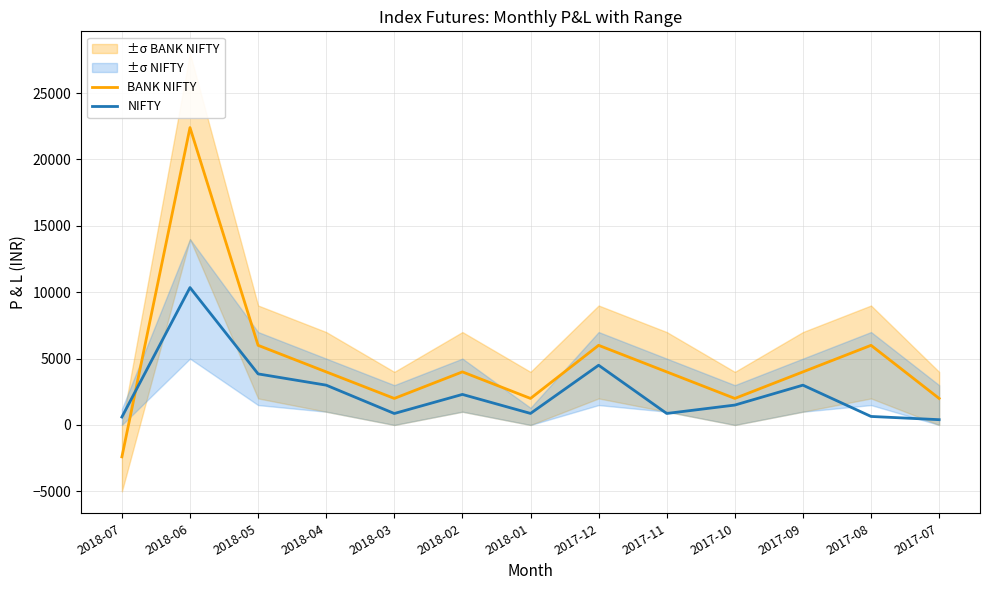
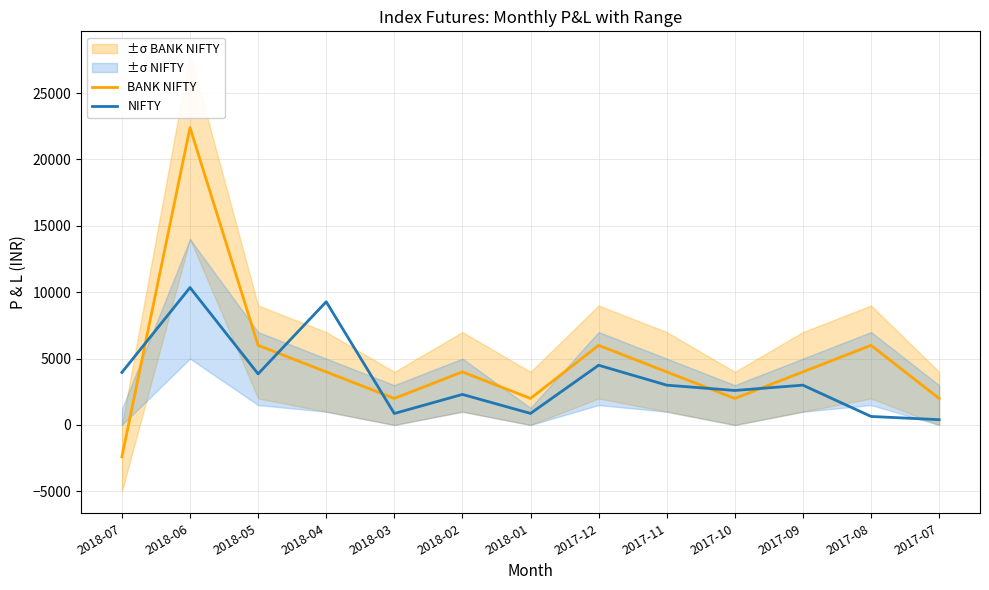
NIFTY, 2018-07: 600 -> 4000
NIFTY, 2018-04: 3000 -> 9300
NIFTY, 2017-11: 900 -> 3000
NIFTY, 2017-10: 1500 -> 2600
